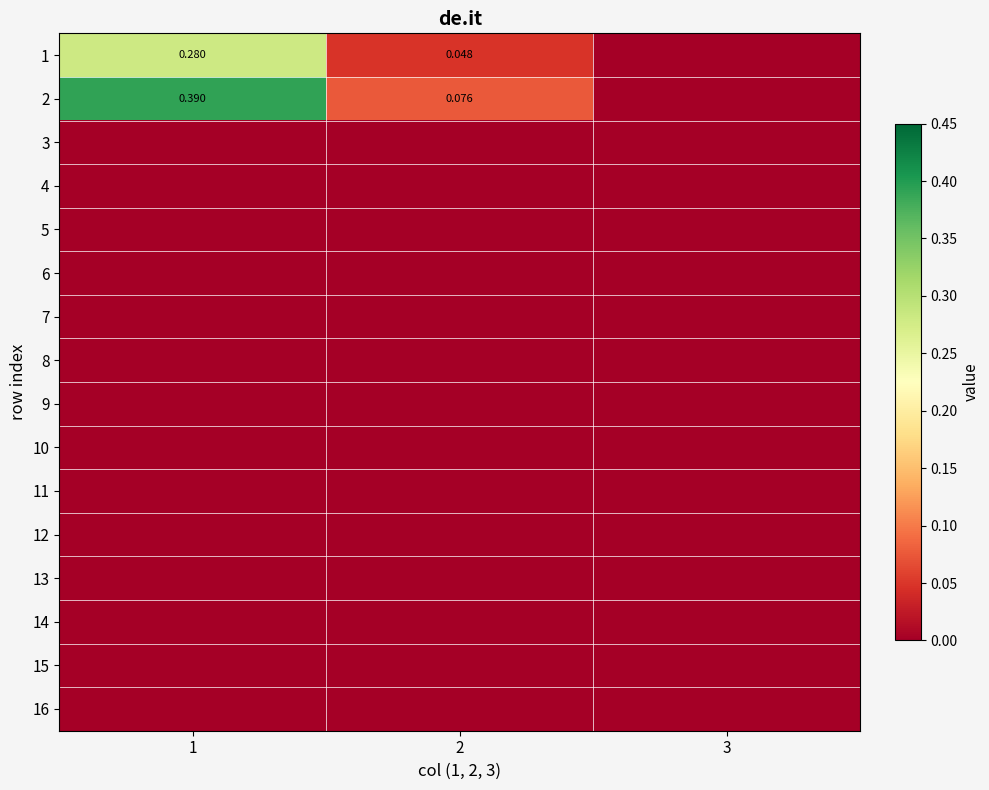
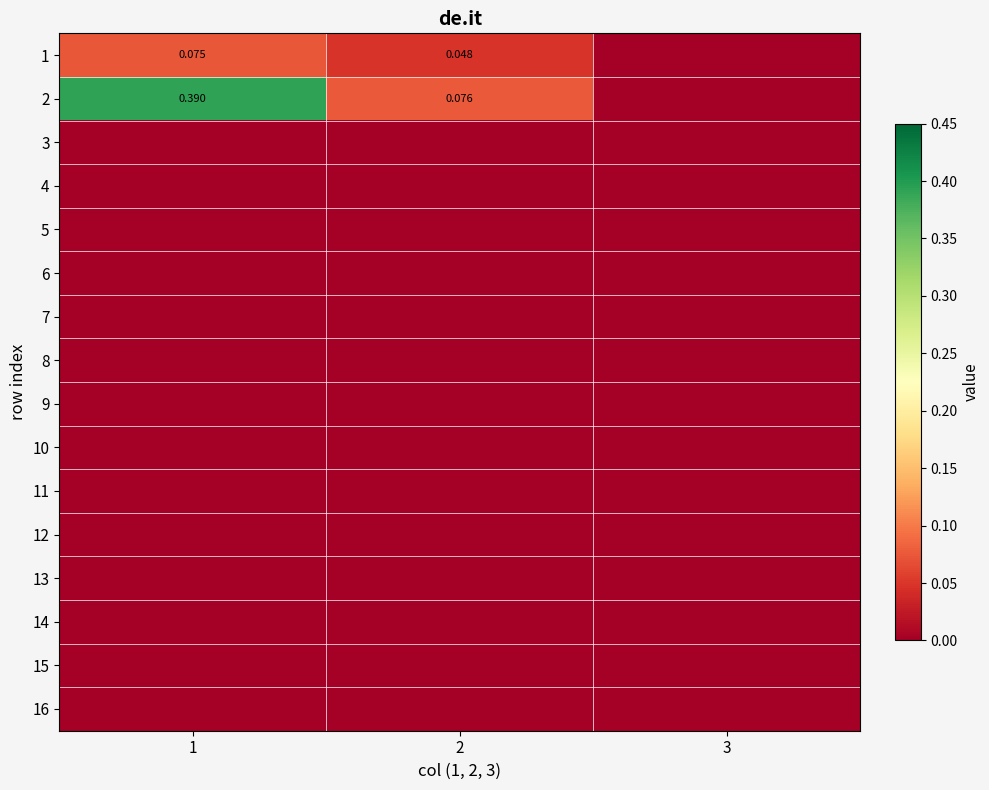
1, 1: 0.280 -> 0.075
